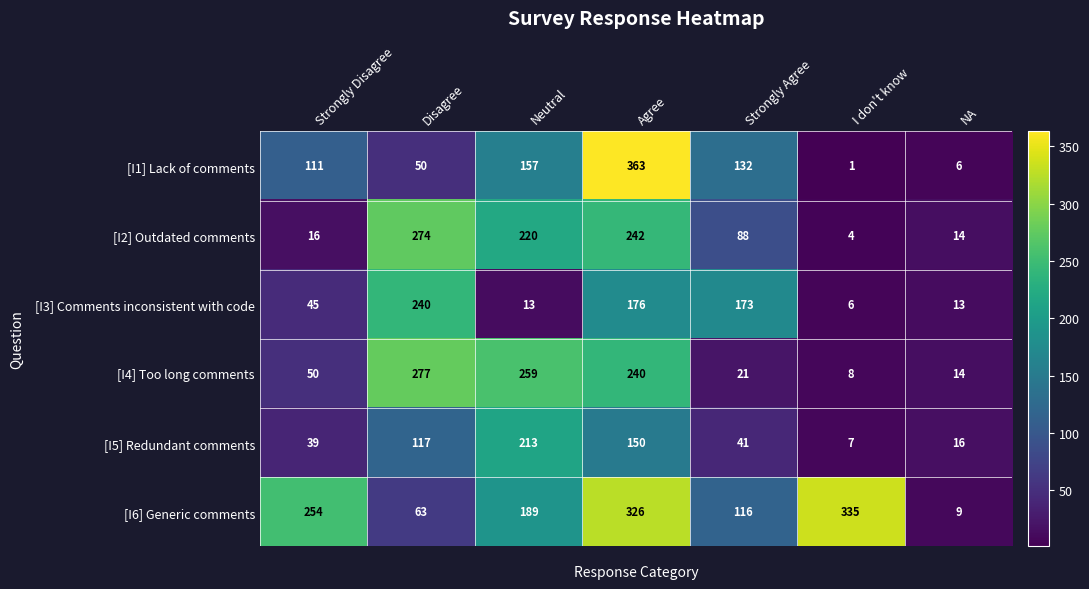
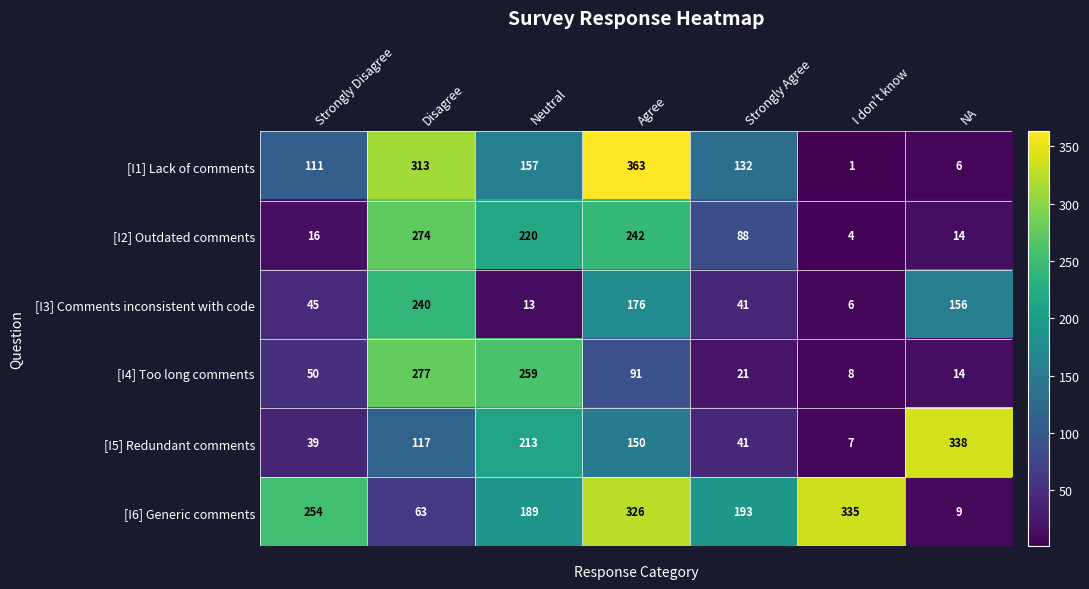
[I1] Lack of comments, Disagree: 50 -> 313
[I3] Comments inconsistent with code, Strongly Agree: 173 -> 41
[I3] Comments inconsistent with code, NA: 13 -> 156
[I4] Too long comments, Agree: 240 -> 91
[I5] Redundant comments, NA: 16 -> 338
[I6] Generic comments, Strongly Agree: 116 -> 193
